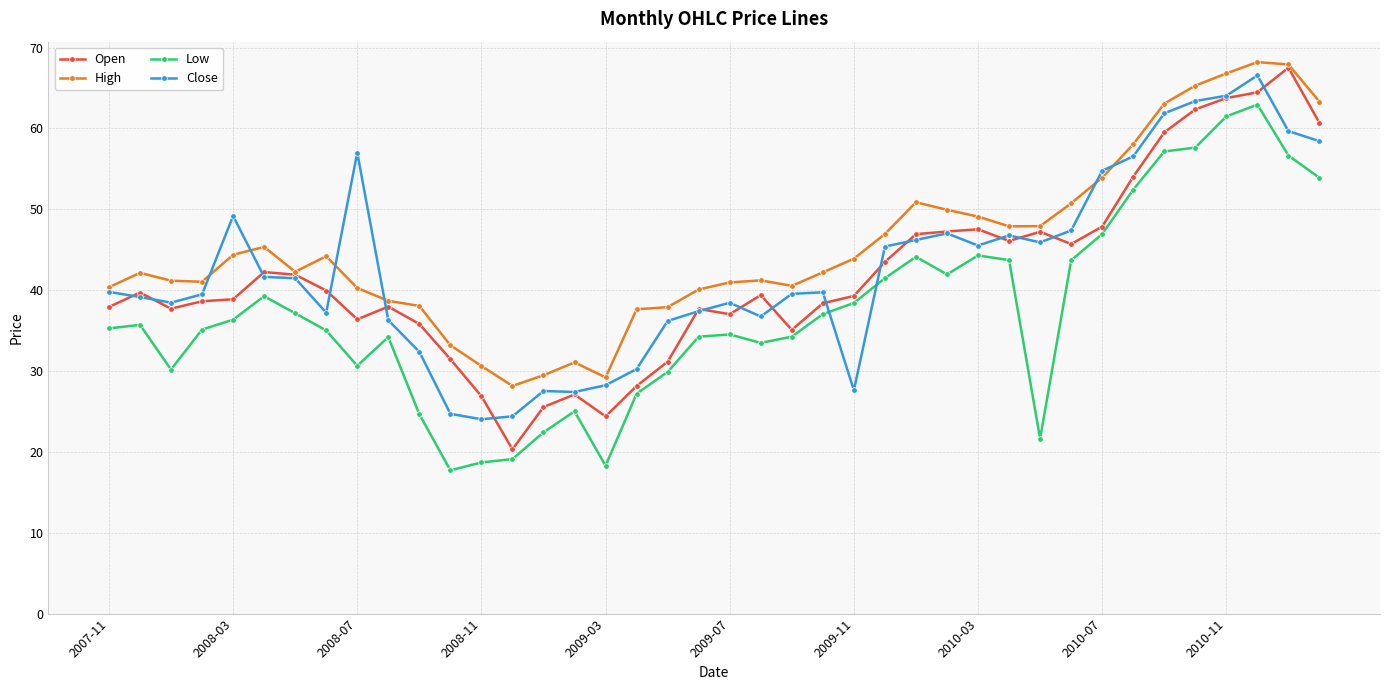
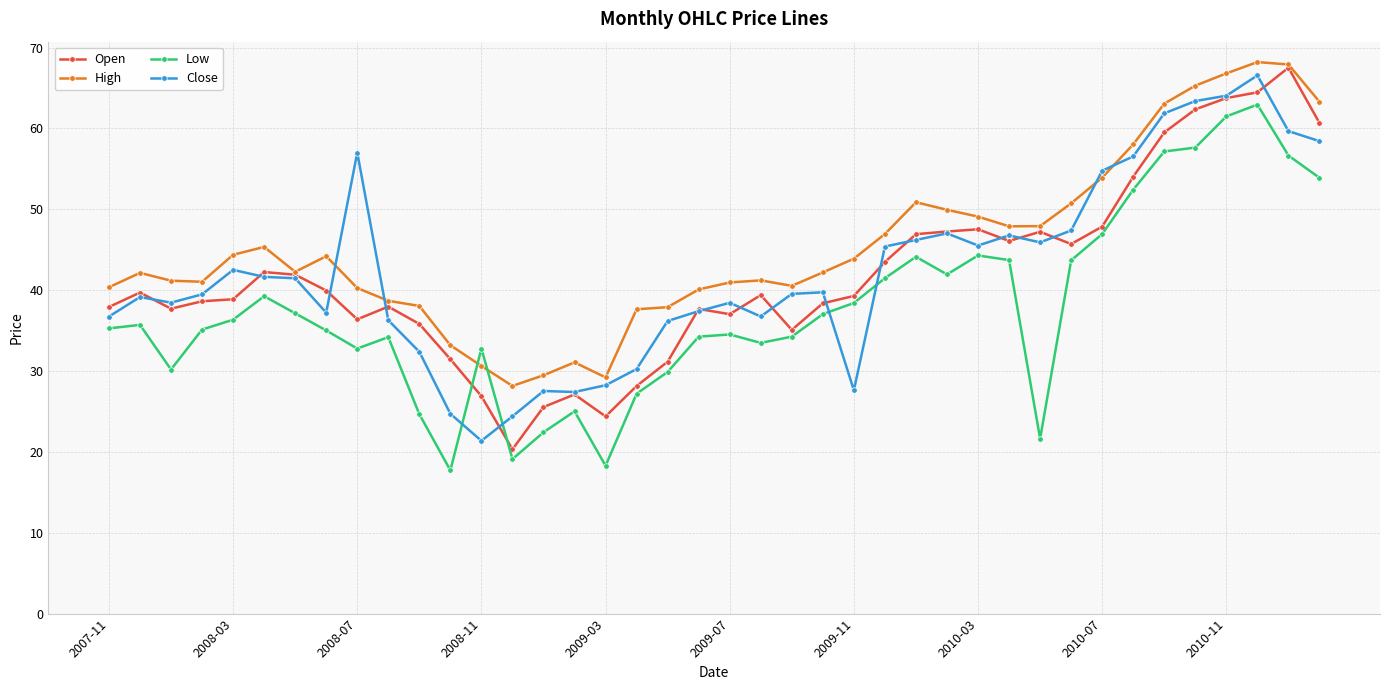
Close, 2007-11: 40 -> 37
Close, 2008-03: 49 -> 43
Low, 2008-07: 31 -> 33
Low, 2008-11: 19 -> 33
Close, 2008-11: 24 -> 21
